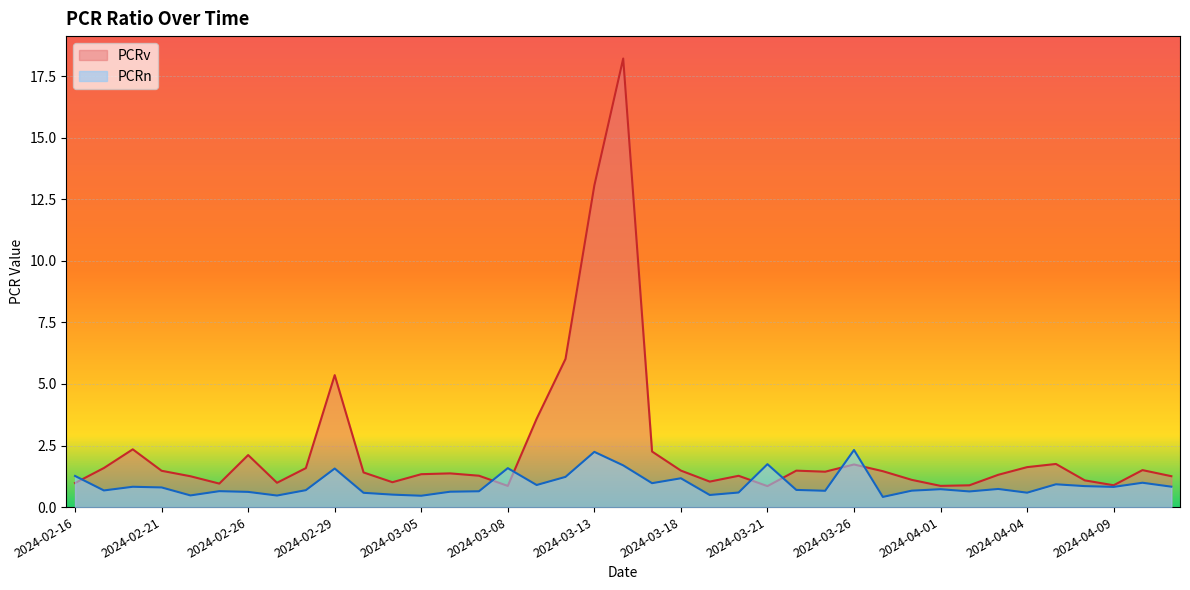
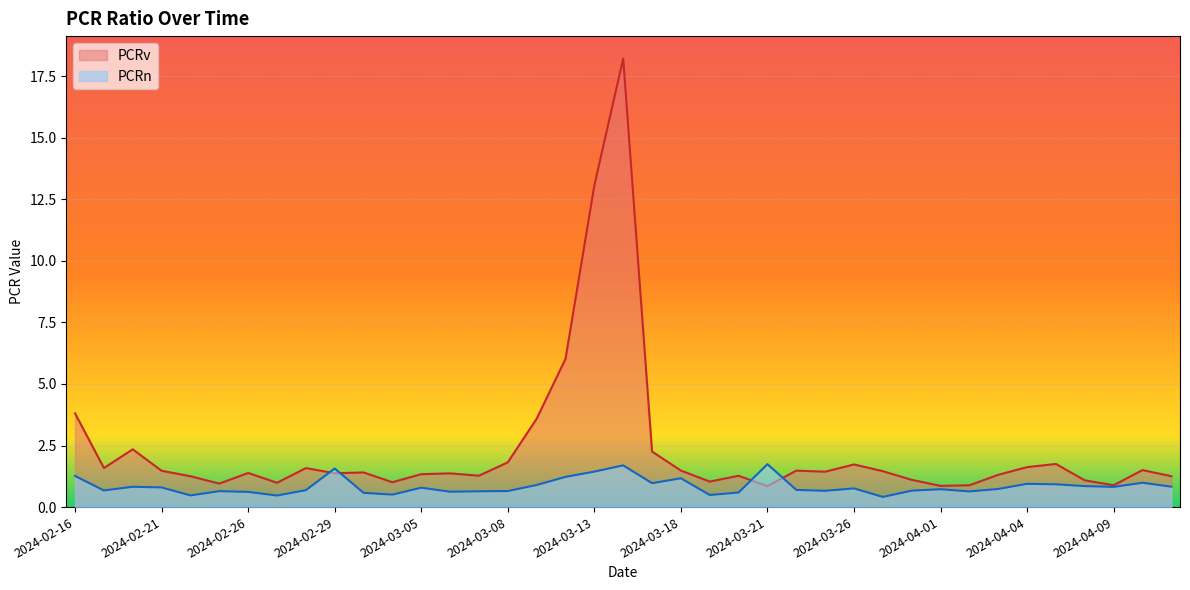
PCRv, 2024-02-16: 1.0 -> 3.8
PCRv, 2024-02-26: 2.1 -> 1.4
PCRv, 2024-02-29: 5.4 -> 1.4
PCRn, 2024-03-05: 0.5 -> 0.8
PCRv, 2024-03-08: 0.9 -> 1.8
PCRn, 2024-03-08: 1.6 -> 0.7
PCRn, 2024-03-13: 2.2 -> 1.4
PCRn, 2024-03-26: 2.3 -> 0.8
PCRn, 2024-04-04: 0.6 -> 0.9
